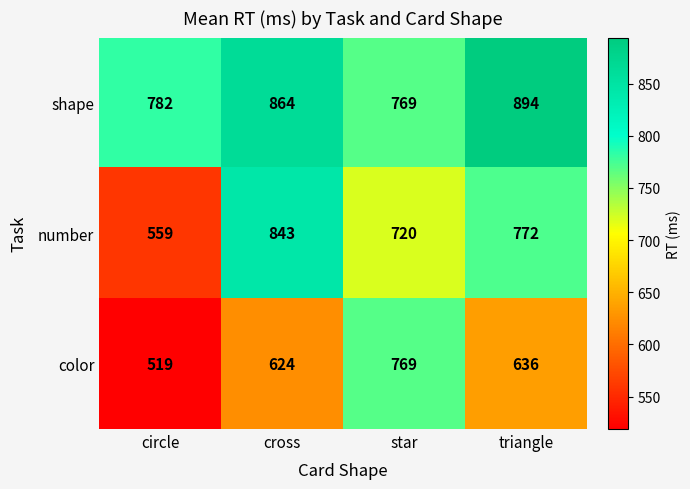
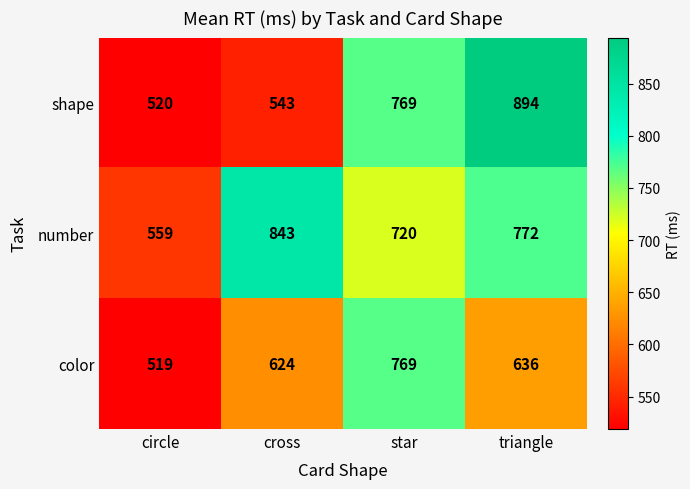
shape, circle: 782 -> 520
shape, cross: 864 -> 543
